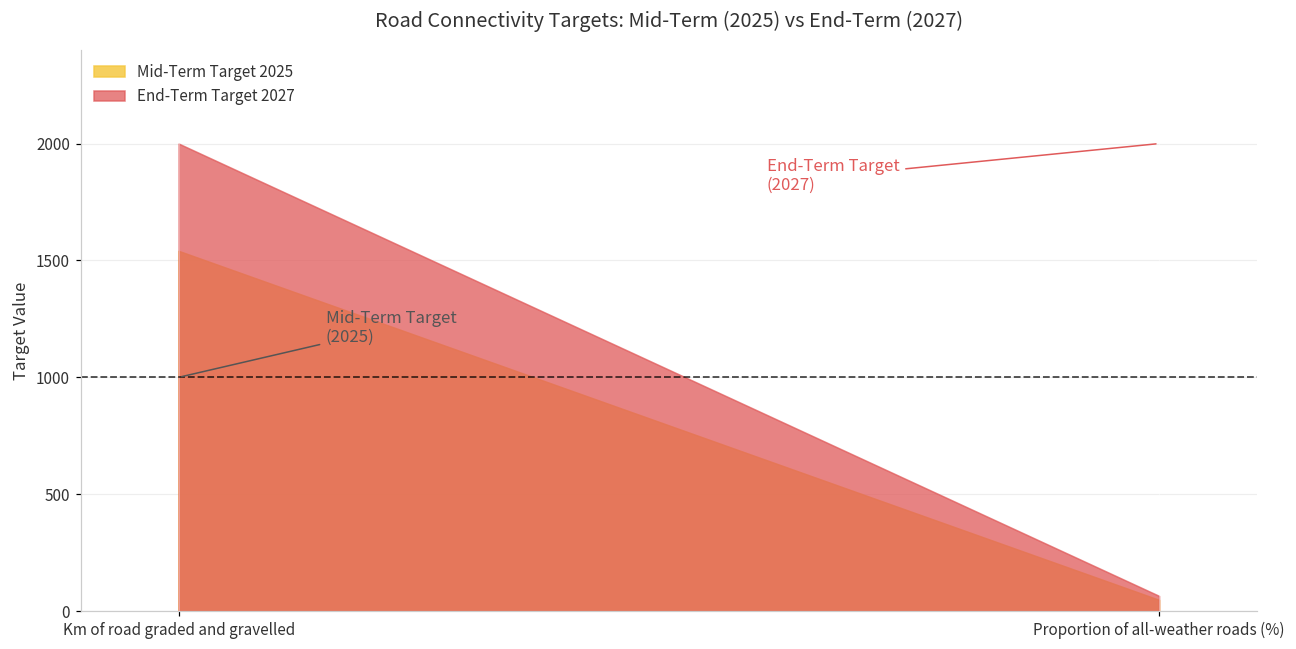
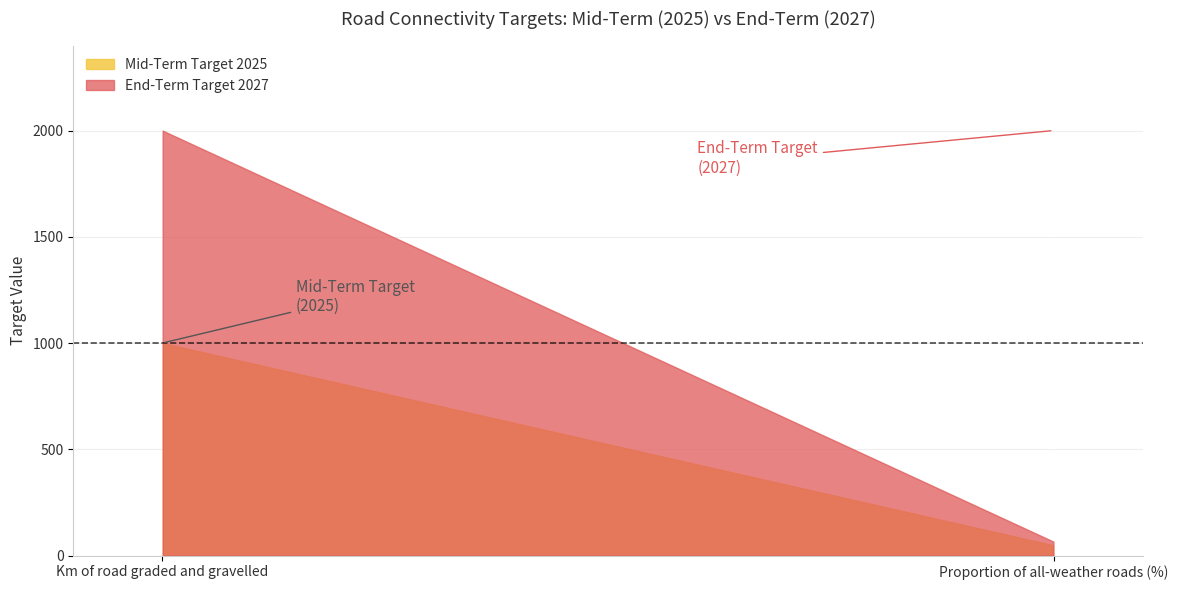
Mid-Term Target 2025, Km of road graded and gravelled: 1540 -> 1000
